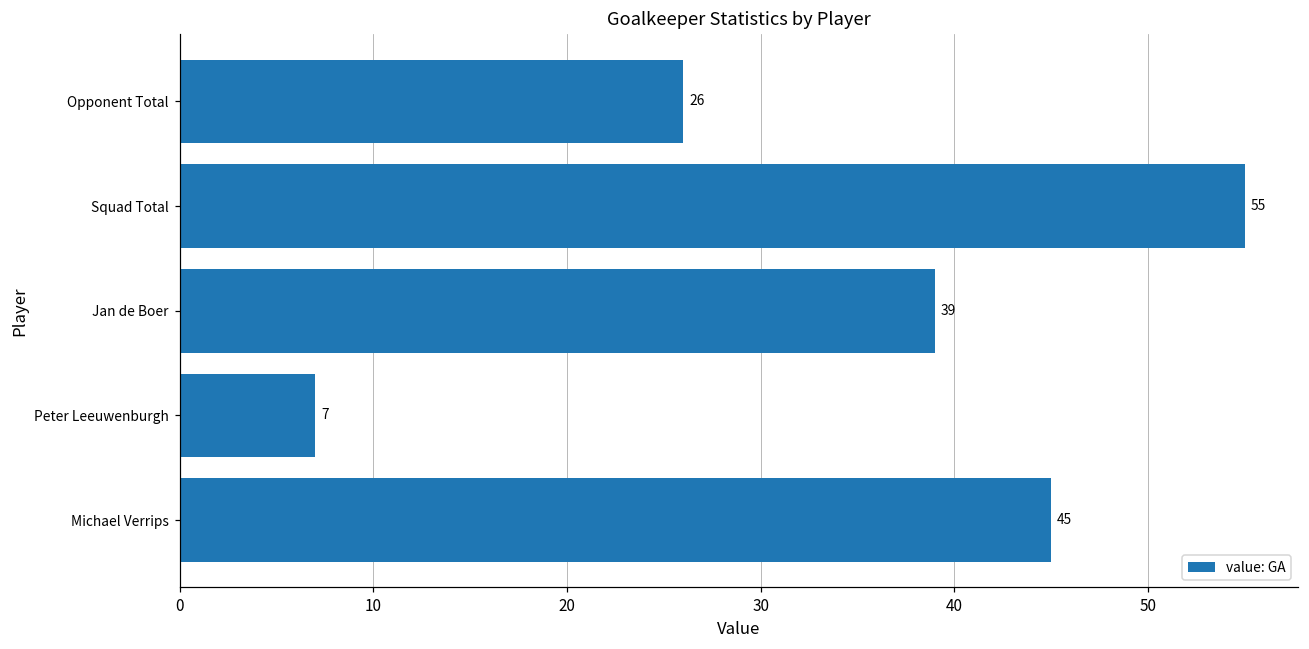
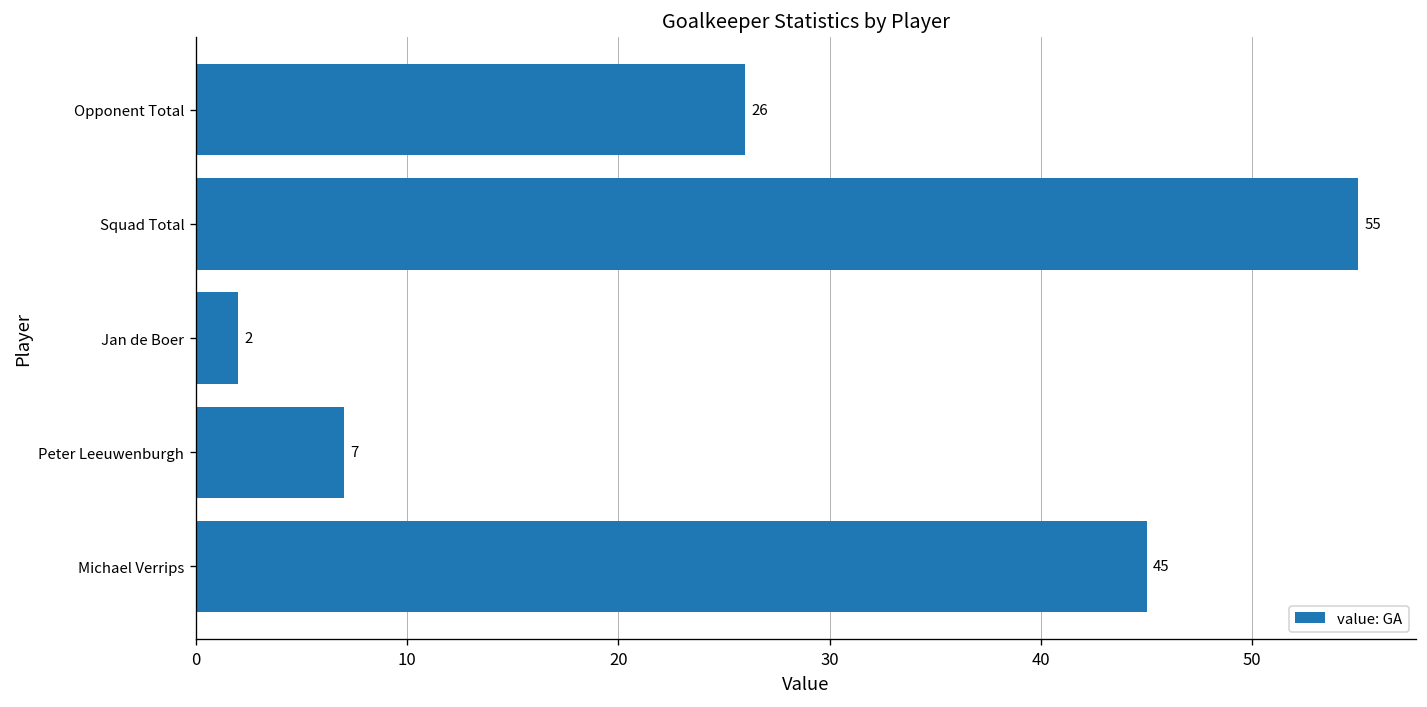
Jan de Boer: 39 -> 2
